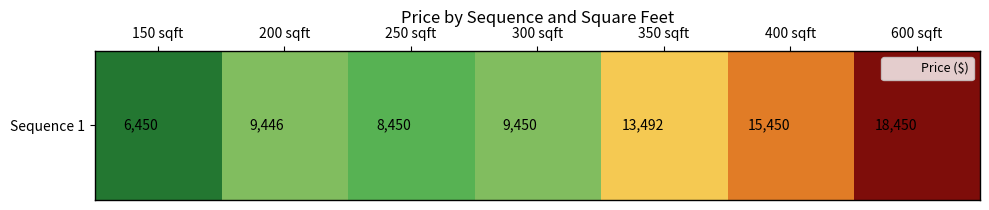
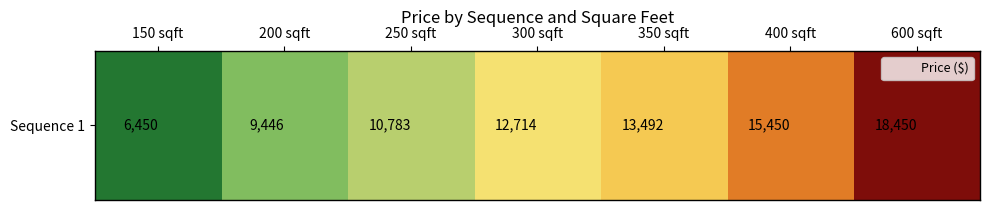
Sequence 1, 250 sqft: 8,450 -> 10,783
Sequence 1, 300 sqft: 9,450 -> 12,714
